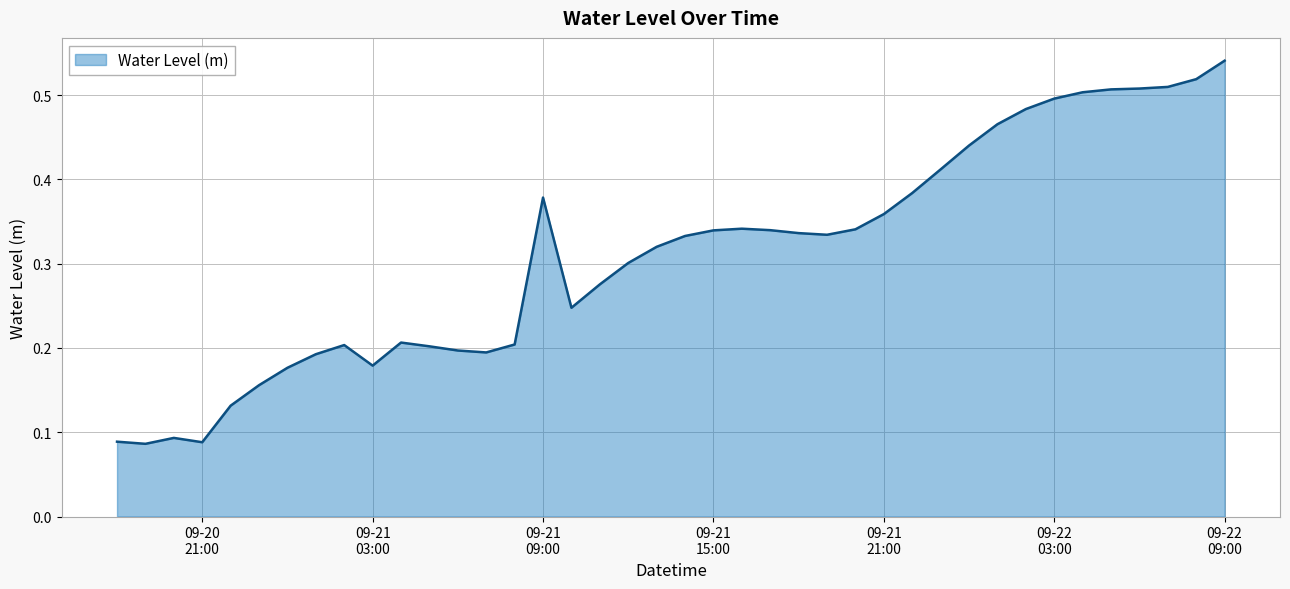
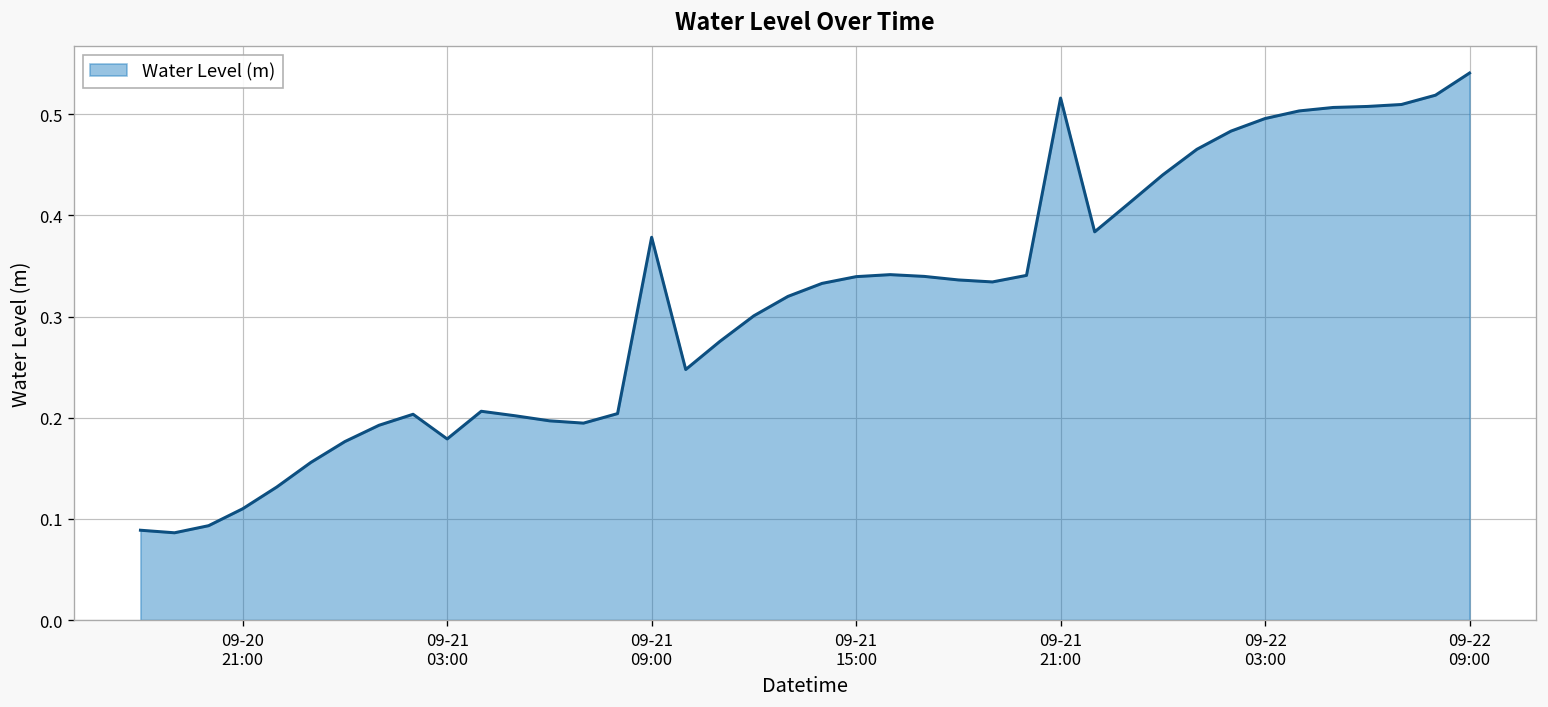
09-20 21:00: 0.09 -> 0.11
09-21 21:00: 0.36 -> 0.52
